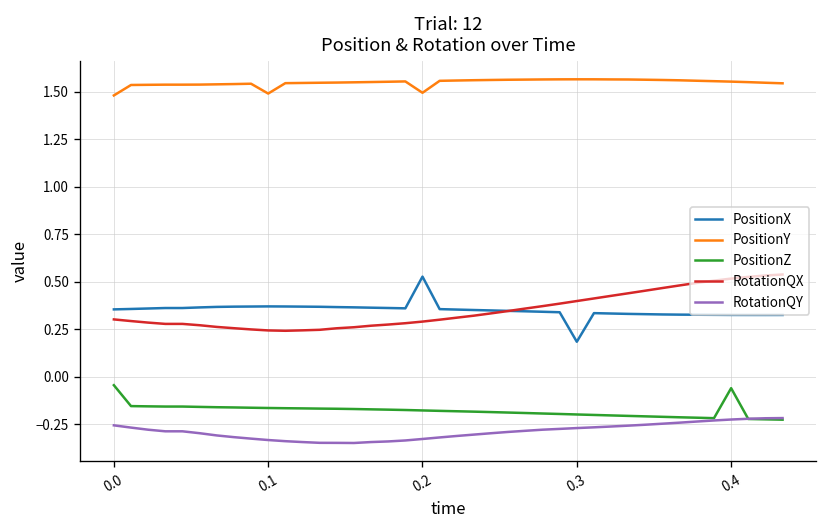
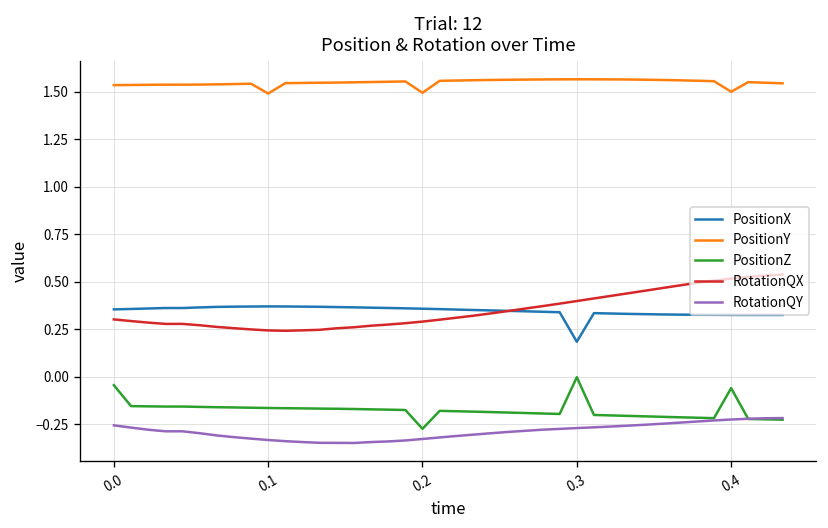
PositionY, 0.0: 1.48 -> 1.53
PositionX, 0.2: 0.53 -> 0.36
PositionZ, 0.2: -0.18 -> -0.28
PositionZ, 0.3: -0.20 -> 0.00
PositionY, 0.4: 1.55 -> 1.50
